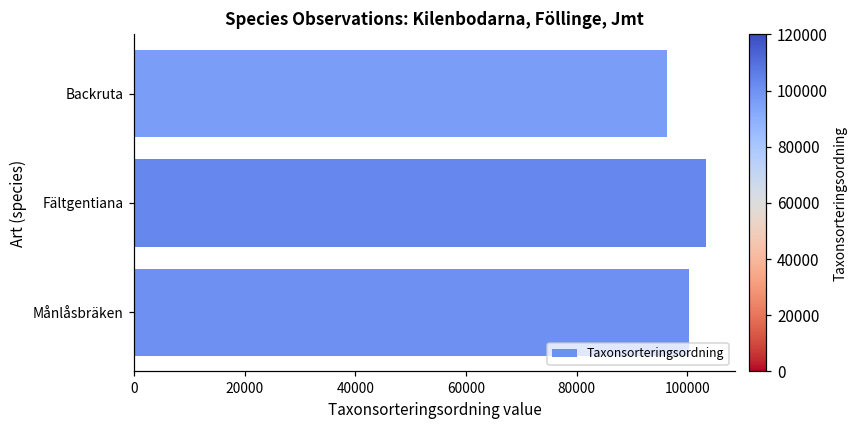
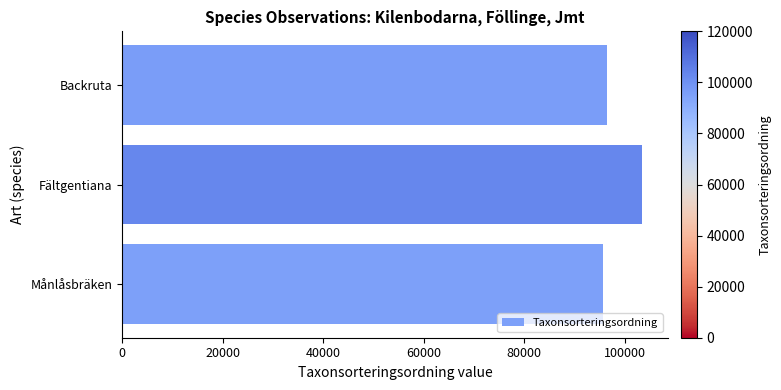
Månlåsbräken: 100000 -> 96000
